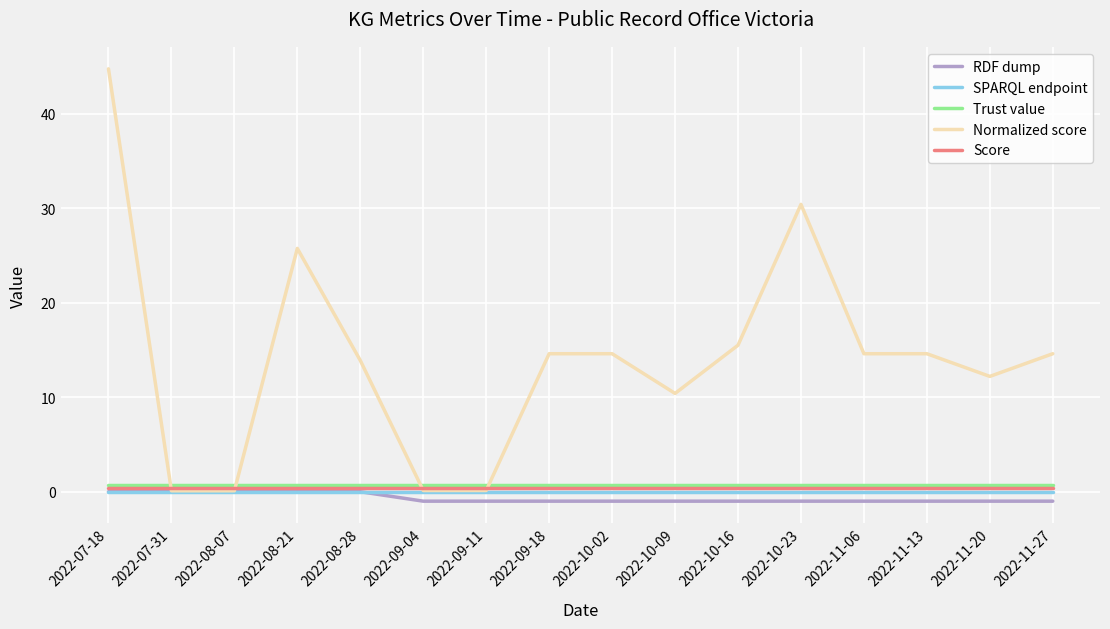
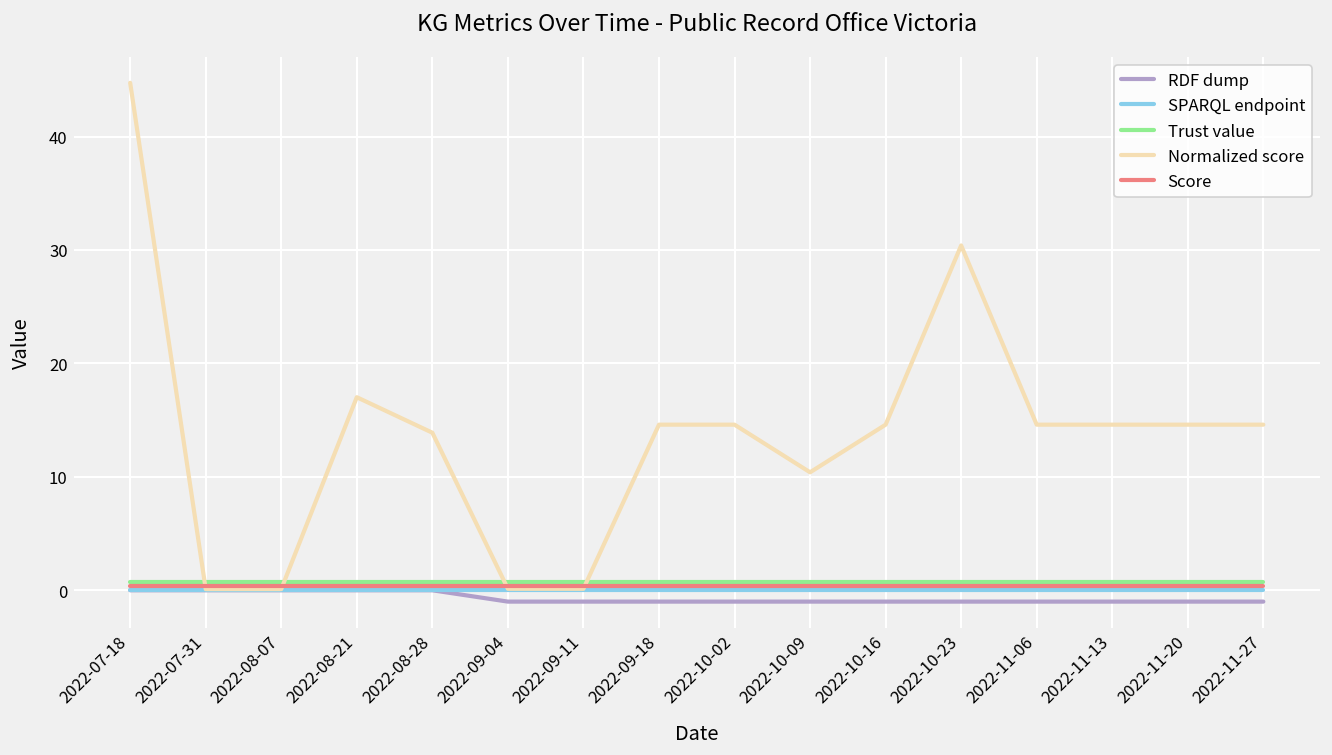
Normalized score, 2022-08-21: 26 -> 17
Normalized score, 2022-10-16: 16 -> 15
Normalized score, 2022-11-20: 12 -> 15
